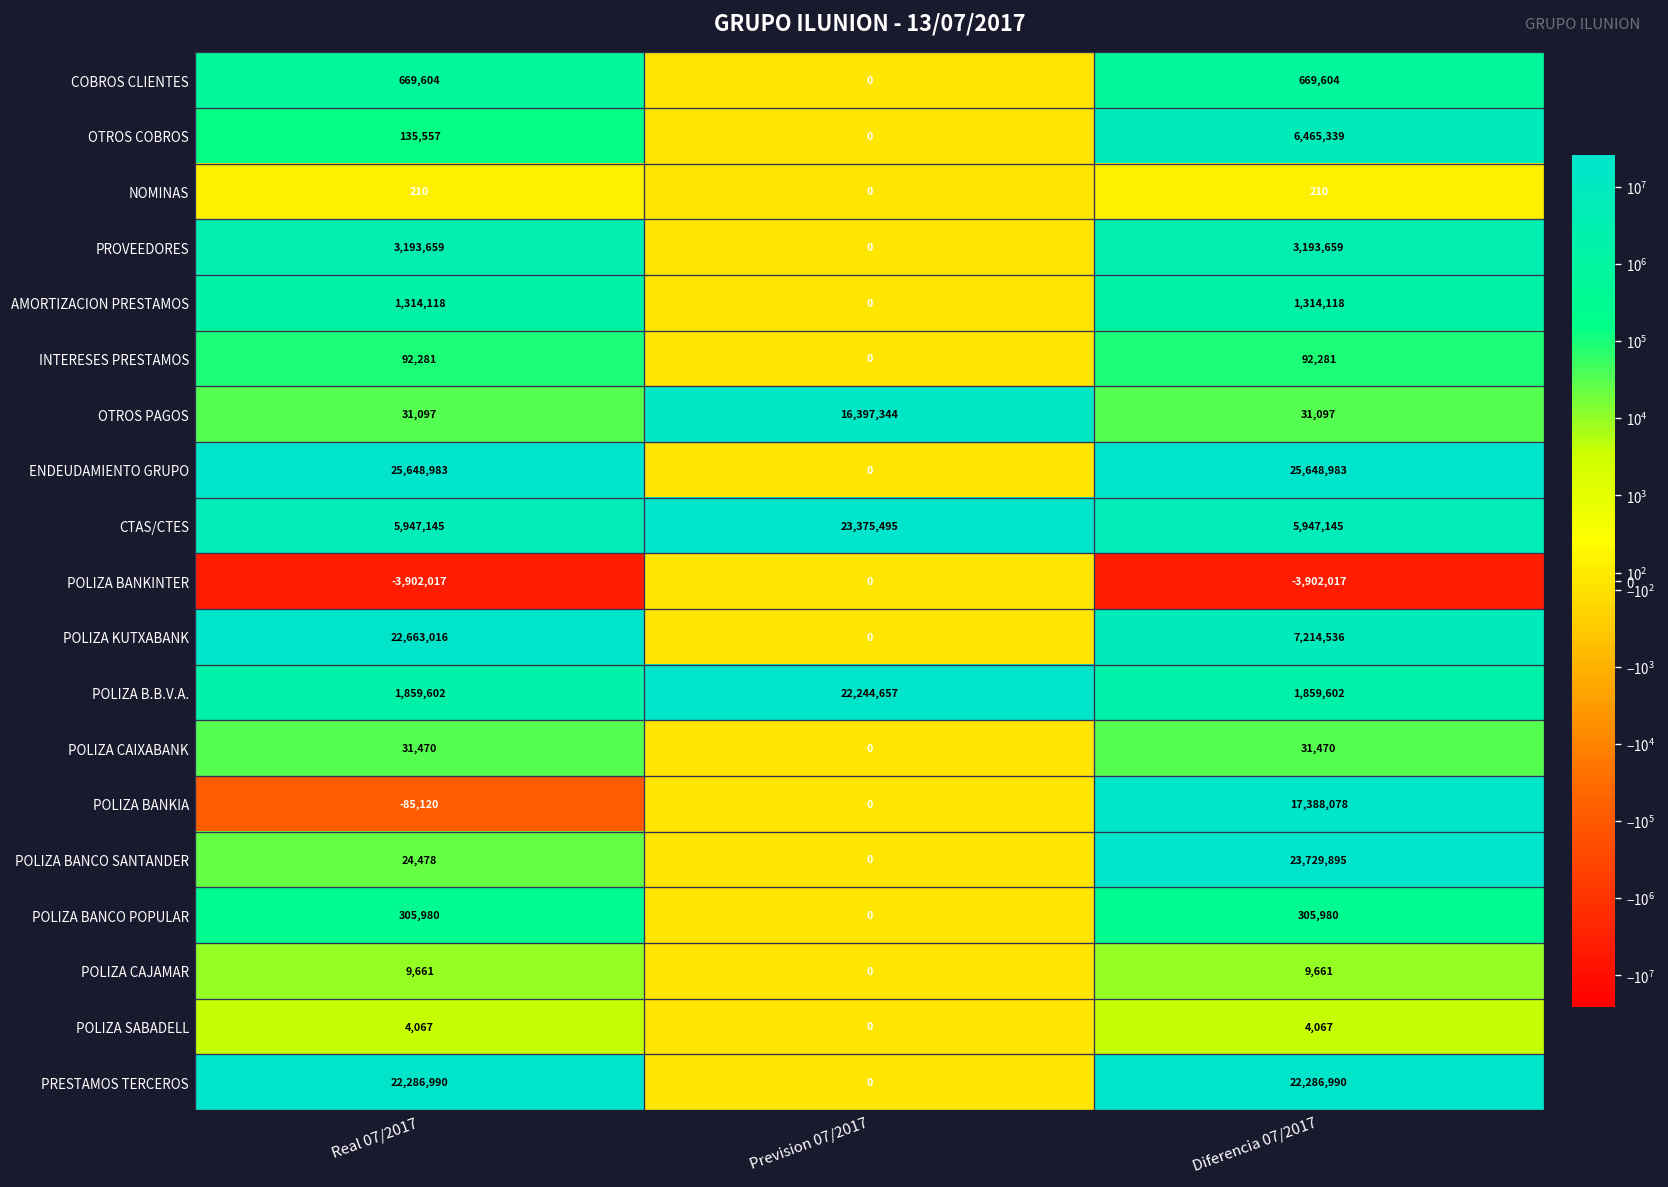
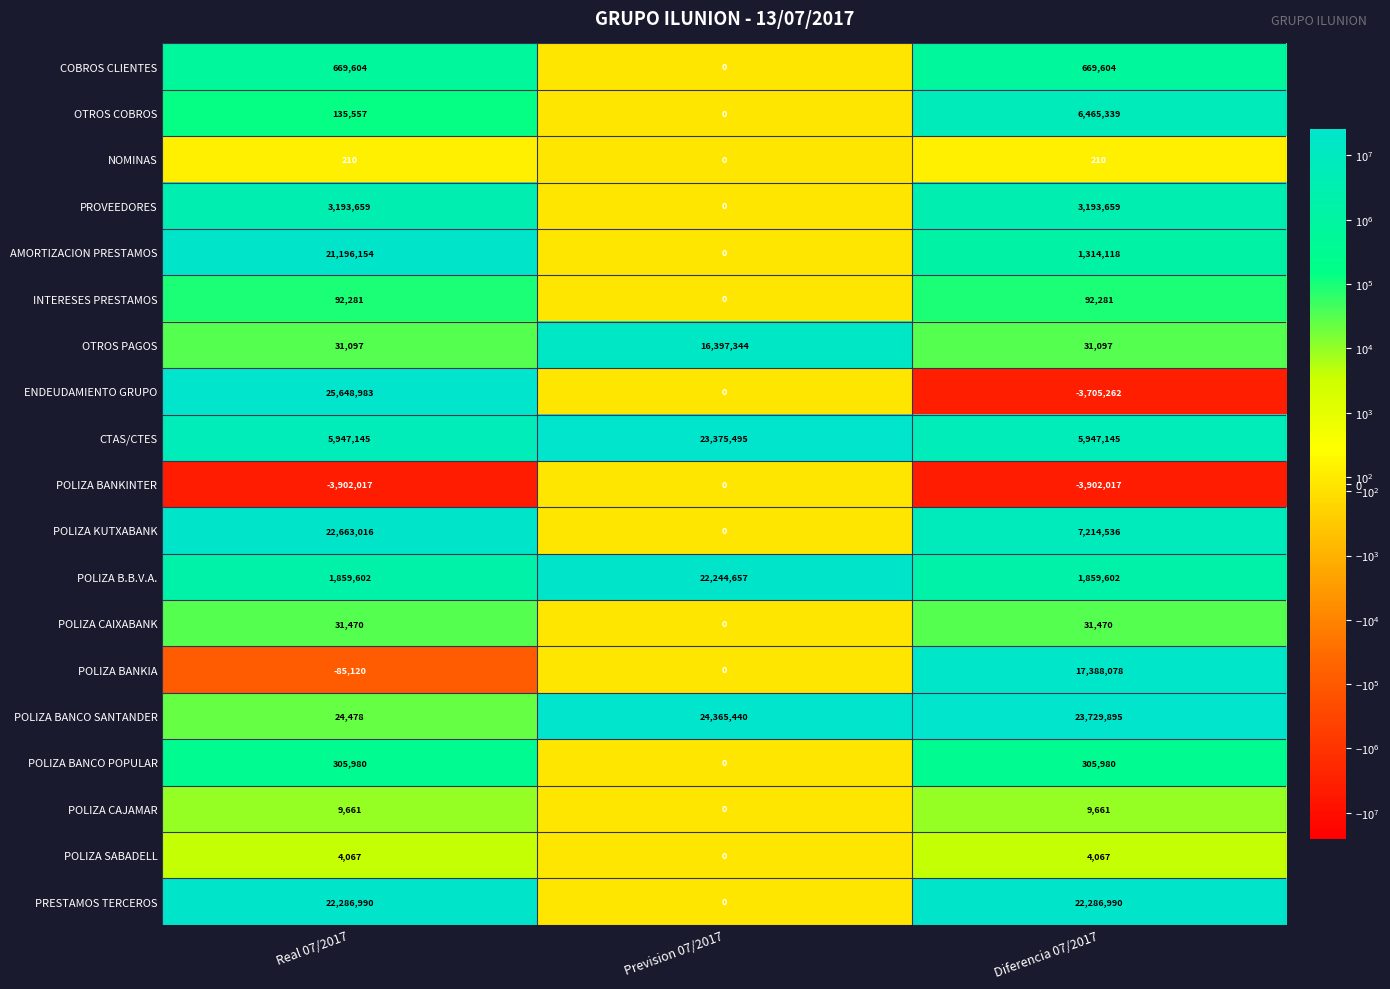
AMORTIZACION PRESTAMOS, Real 07/2017: 1,314,118 -> 21,196,154
ENDEUDAMIENTO GRUPO, Diferencia 07/2017: 25,648,983 -> -3,705,262
POLIZA BANCO SANTANDER, Prevision 07/2017: 0 -> 24,365,440
